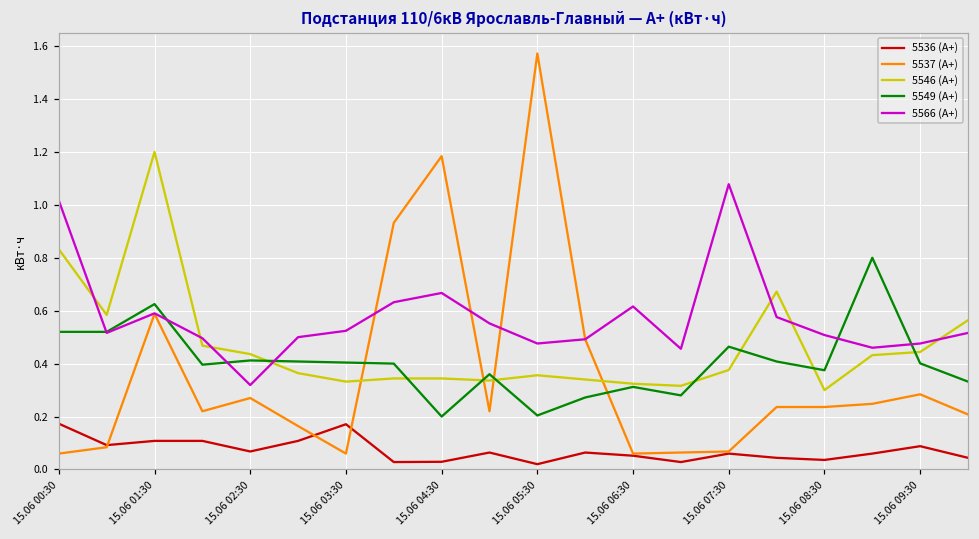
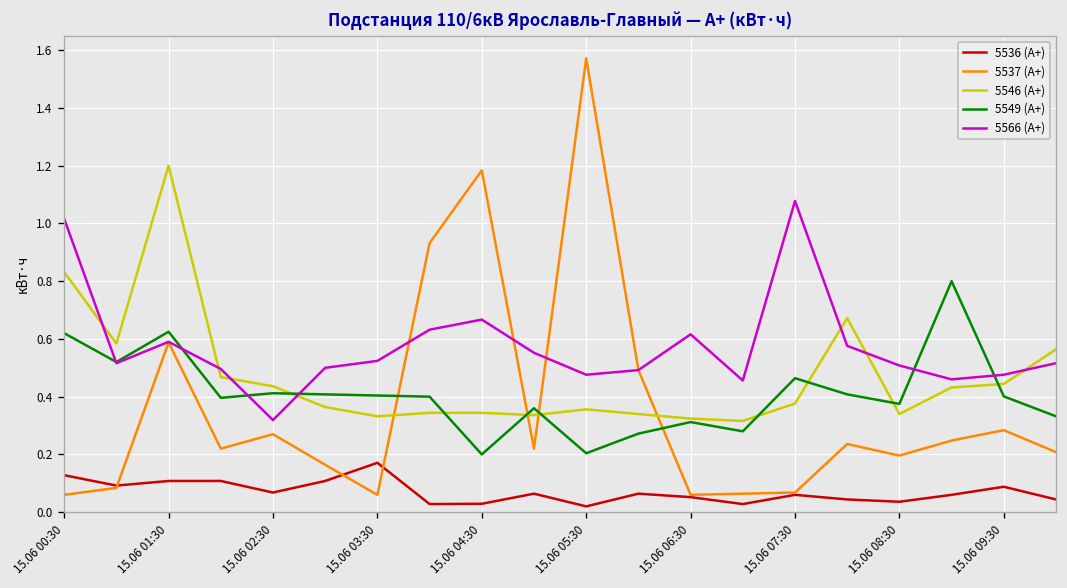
5536 (А+), 15.06 00:30: 0.17 -> 0.13
5549 (А+), 15.06 00:30: 0.52 -> 0.62
5537 (А+), 15.06 08:30: 0.24 -> 0.20
5546 (А+), 15.06 08:30: 0.30 -> 0.34
